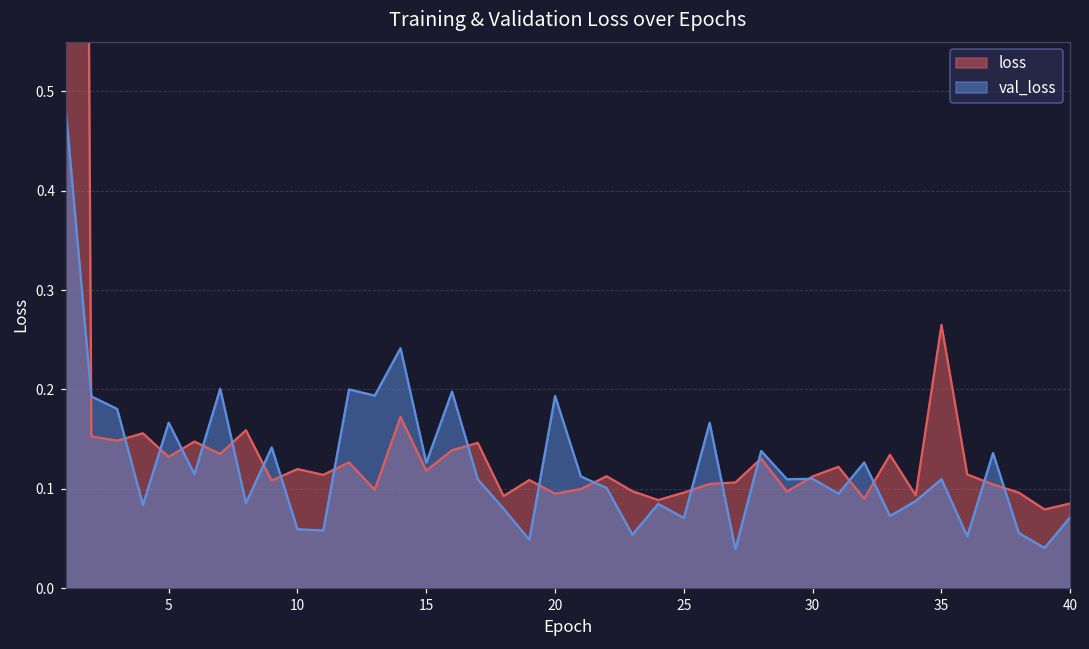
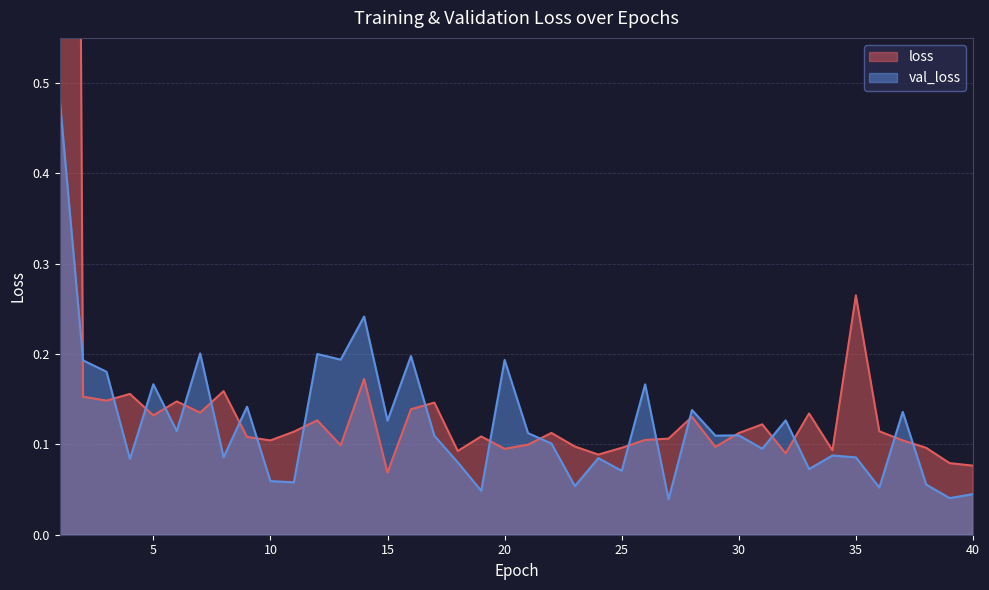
loss, 10: 0.12 -> 0.10
loss, 15: 0.12 -> 0.07
val_loss, 35: 0.11 -> 0.09
loss, 40: 0.09 -> 0.08
val_loss, 40: 0.07 -> 0.04
